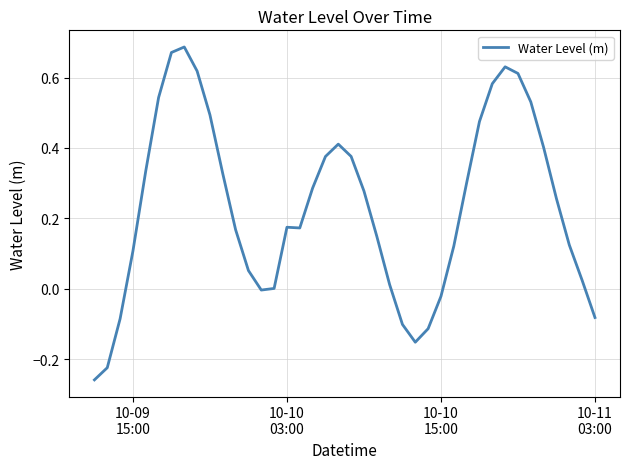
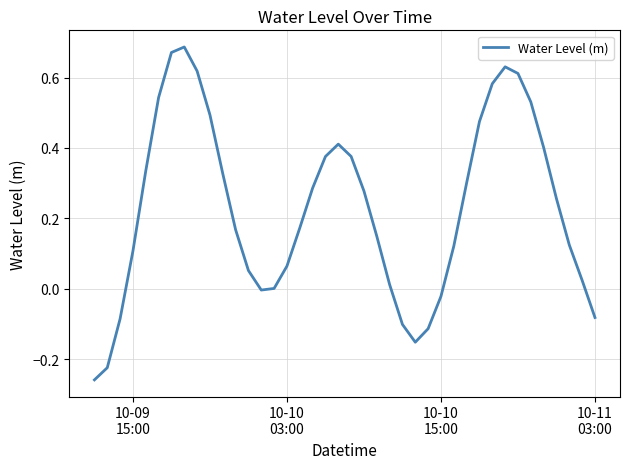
10-10 03:00: 0.18 -> 0.06
